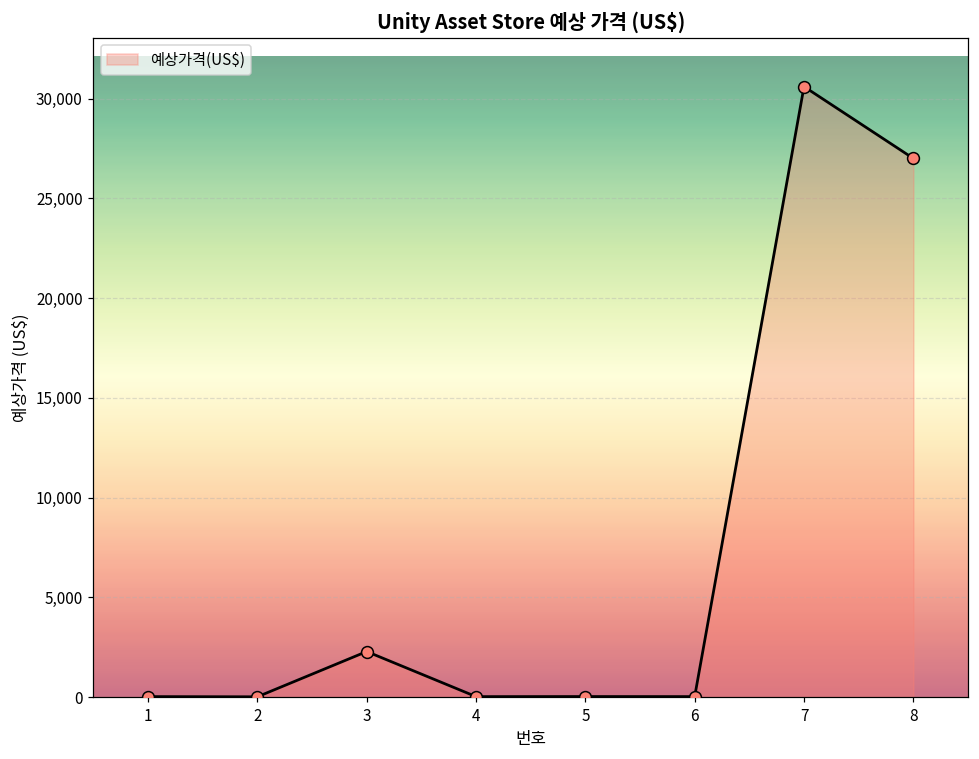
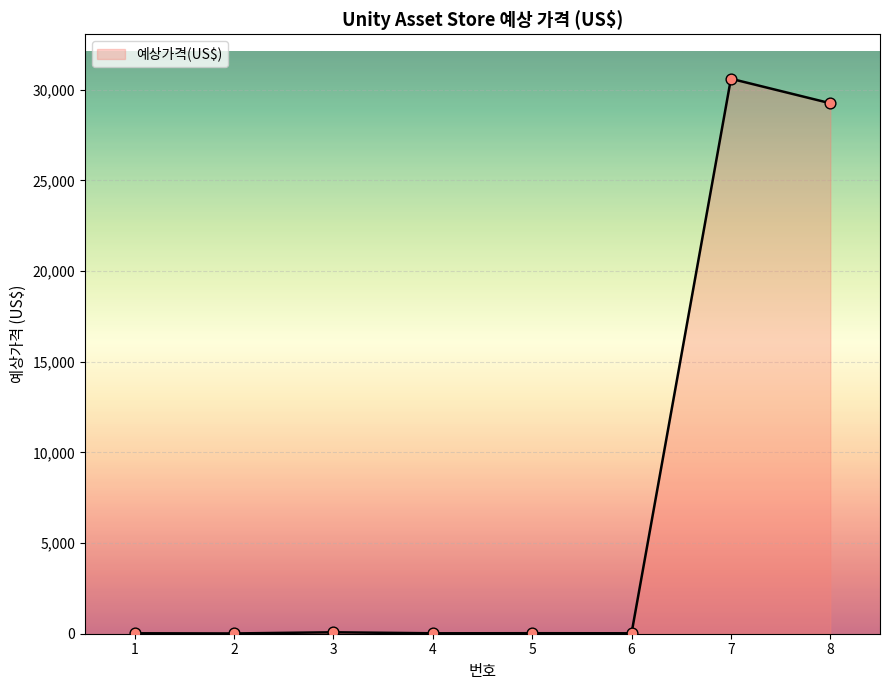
3: 2,300 -> 100
8: 27,000 -> 29,200
